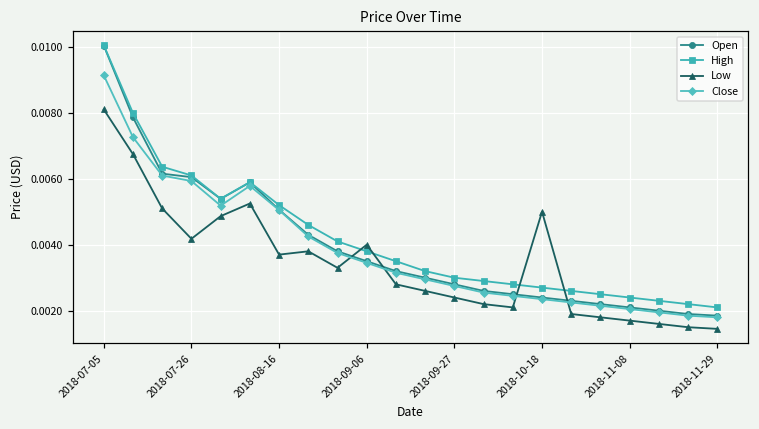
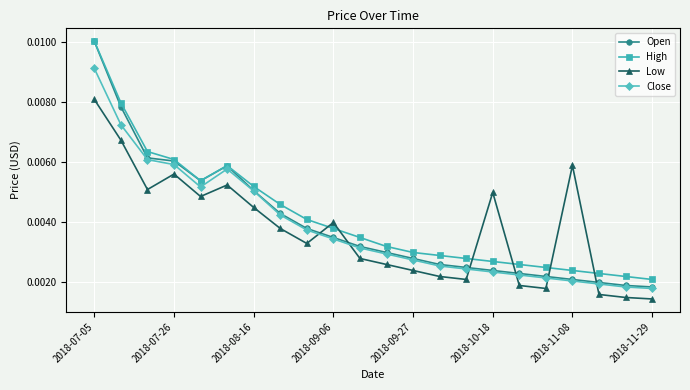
Low, 2018-07-26: 0.0042 -> 0.0056
Low, 2018-08-16: 0.0037 -> 0.0045
Low, 2018-11-08: 0.0017 -> 0.0059
